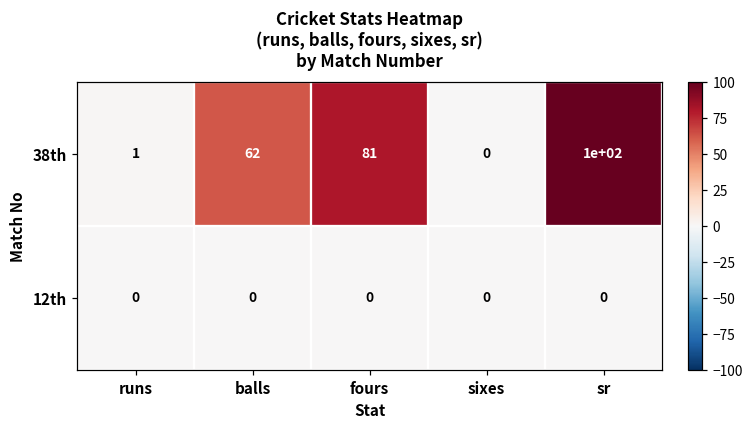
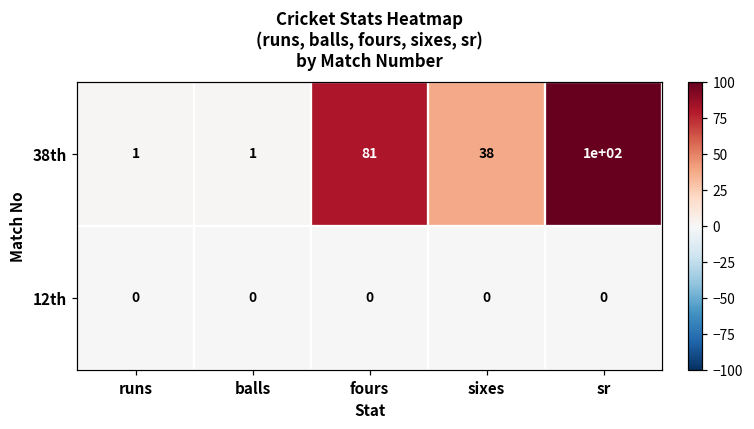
38th, balls: 62 -> 1
38th, sixes: 0 -> 38
